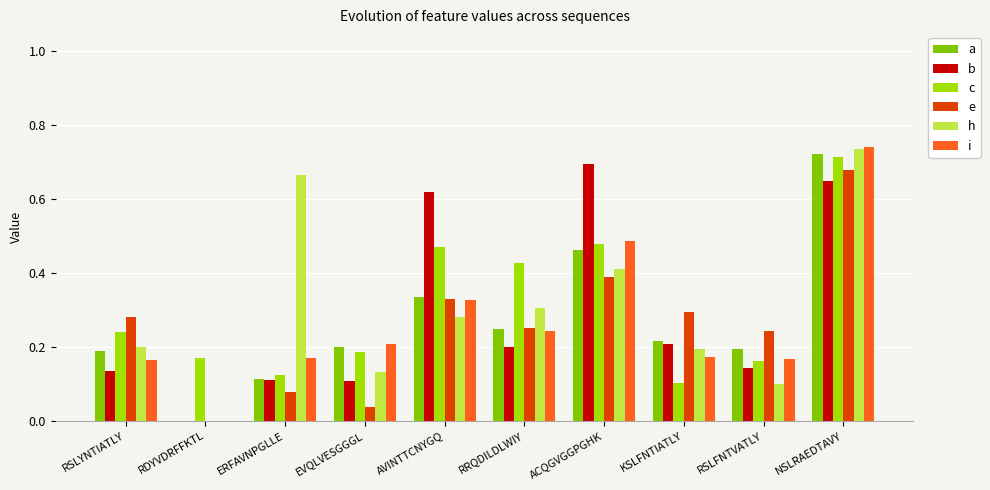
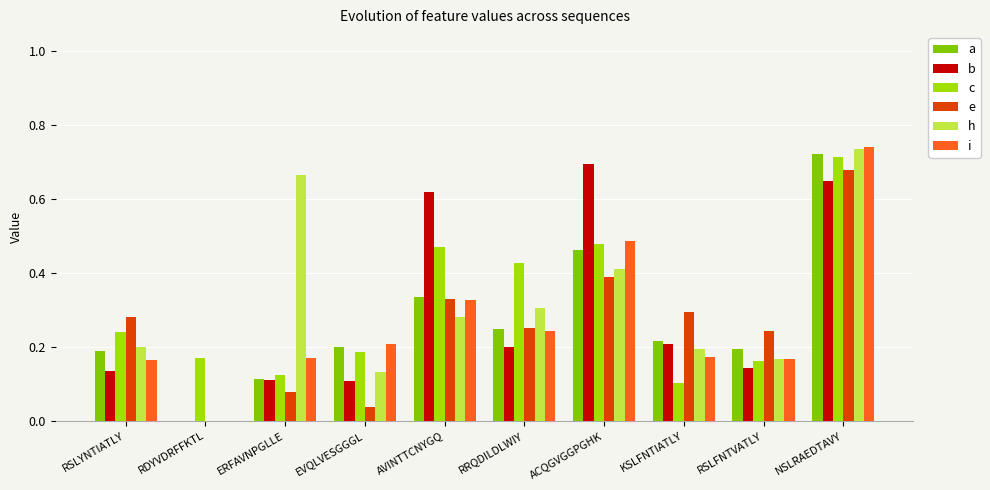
h, RSLFNTVATLY: 0.10 -> 0.17
